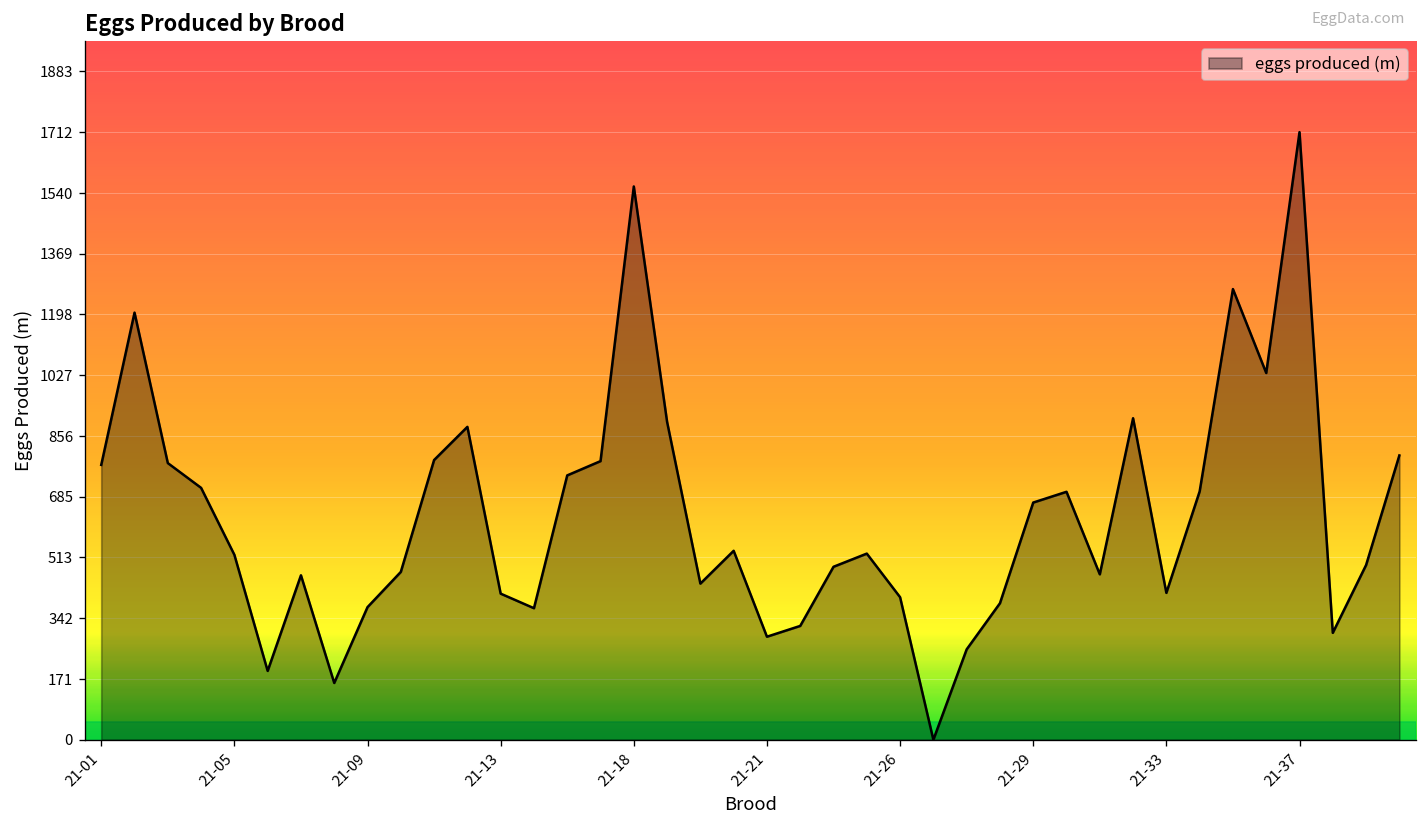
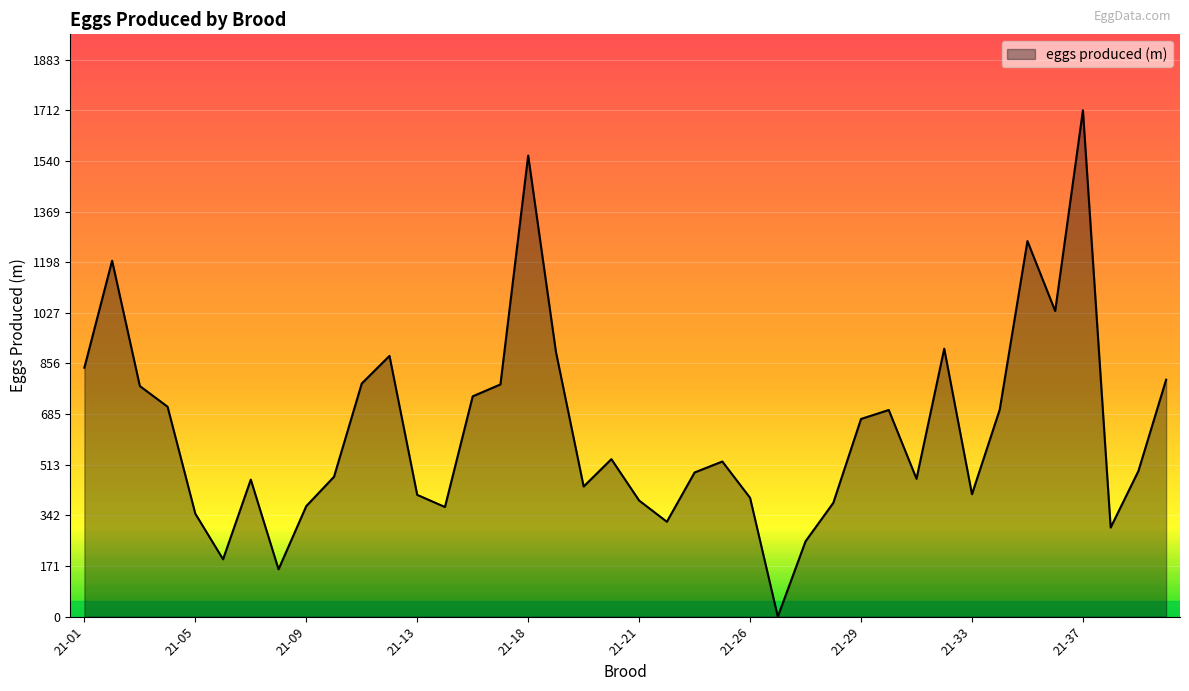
21-01: 770 -> 840
21-05: 520 -> 350
21-21: 290 -> 390
